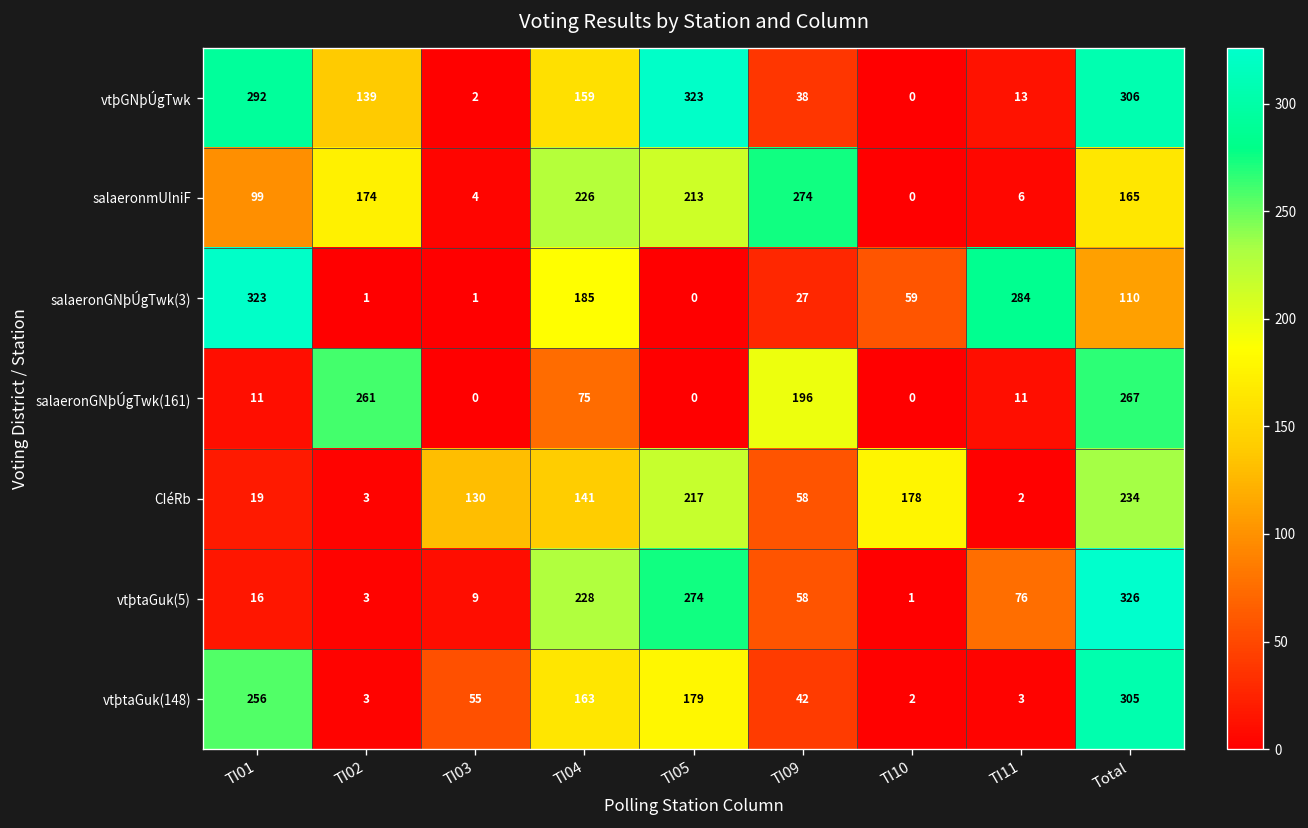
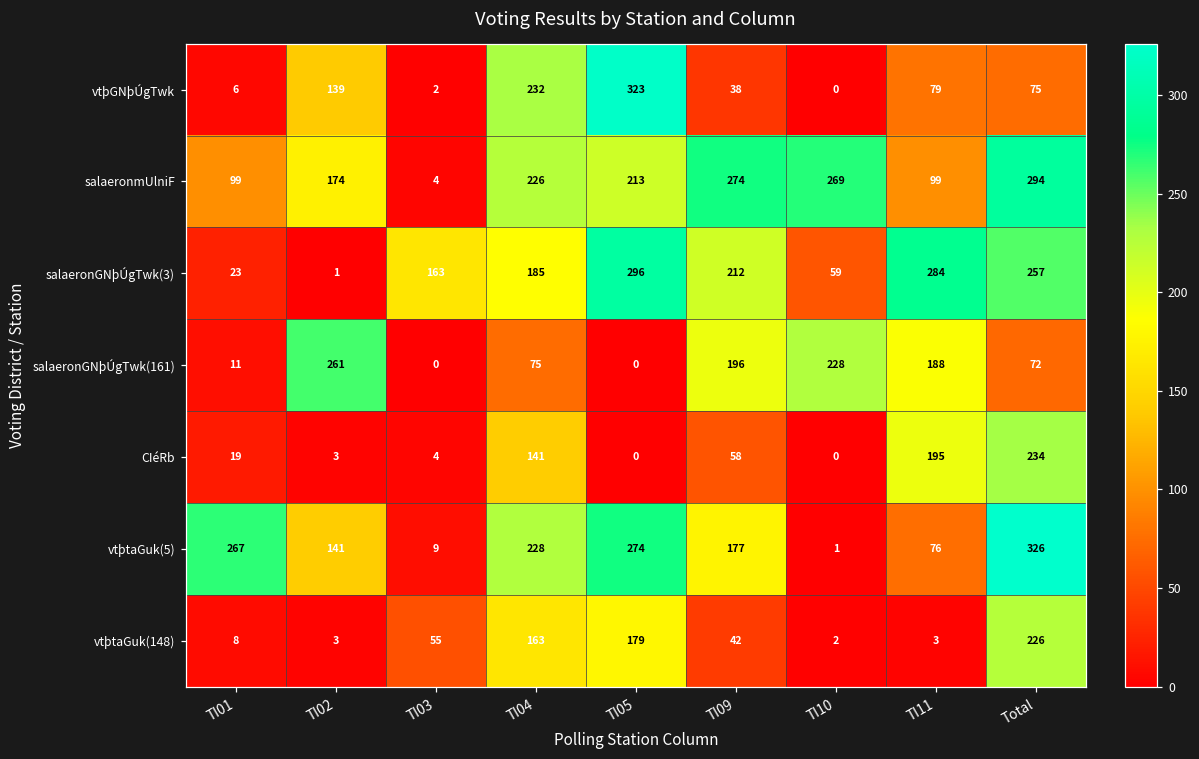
vtþGNþÚgTwk, TI01: 292 -> 6
vtþGNþÚgTwk, TI04: 159 -> 232
vtþGNþÚgTwk, TI11: 13 -> 79
vtþGNþÚgTwk, Total: 306 -> 75
salaeronmUlniF, TI10: 0 -> 269
salaeronmUlniF, TI11: 6 -> 99
salaeronmUlniF, Total: 165 -> 294
salaeronGNþÚgTwk(3), TI01: 323 -> 23
salaeronGNþÚgTwk(3), TI03: 1 -> 163
salaeronGNþÚgTwk(3), TI05: 0 -> 296
salaeronGNþÚgTwk(3), TI09: 27 -> 212
salaeronGNþÚgTwk(3), Total: 110 -> 257
salaeronGNþÚgTwk(161), TI10: 0 -> 228
salaeronGNþÚgTwk(161), TI11: 11 -> 188
salaeronGNþÚgTwk(161), Total: 267 -> 72
CIéRb, TI03: 130 -> 4
CIéRb, TI05: 217 -> 0
CIéRb, TI10: 178 -> 0
CIéRb, TI11: 2 -> 195
vtþtaGuk(5), TI01: 16 -> 267
vtþtaGuk(5), TI02: 3 -> 141
vtþtaGuk(5), TI09: 58 -> 177
vtþtaGuk(148), TI01: 256 -> 8
vtþtaGuk(148), Total: 305 -> 226
